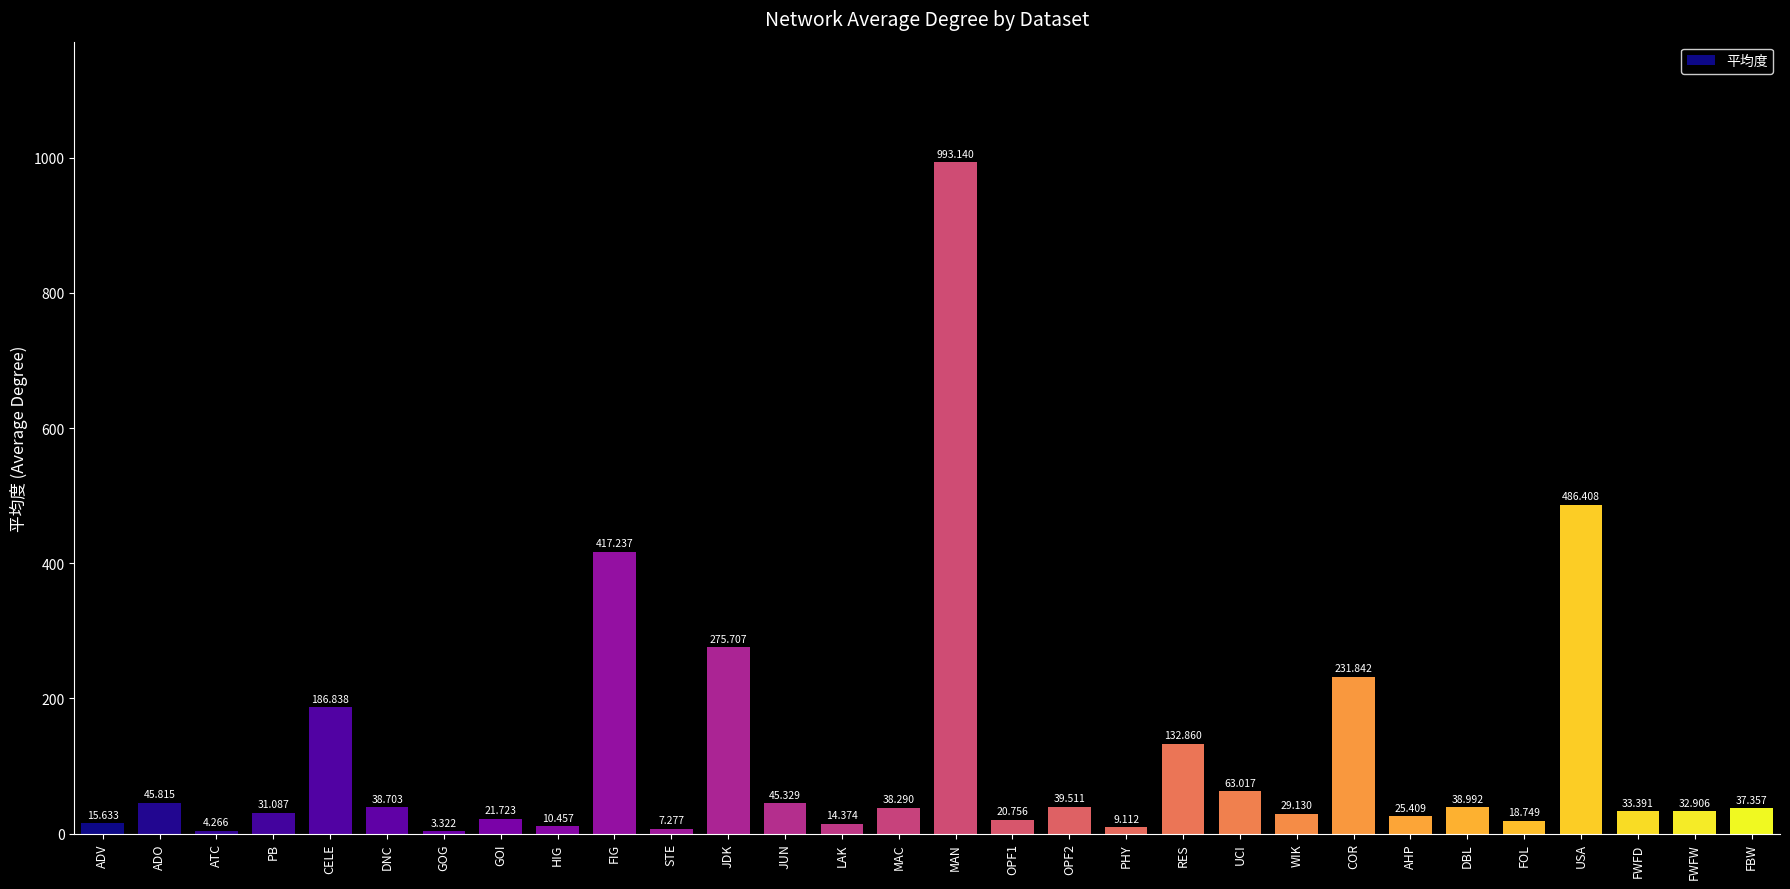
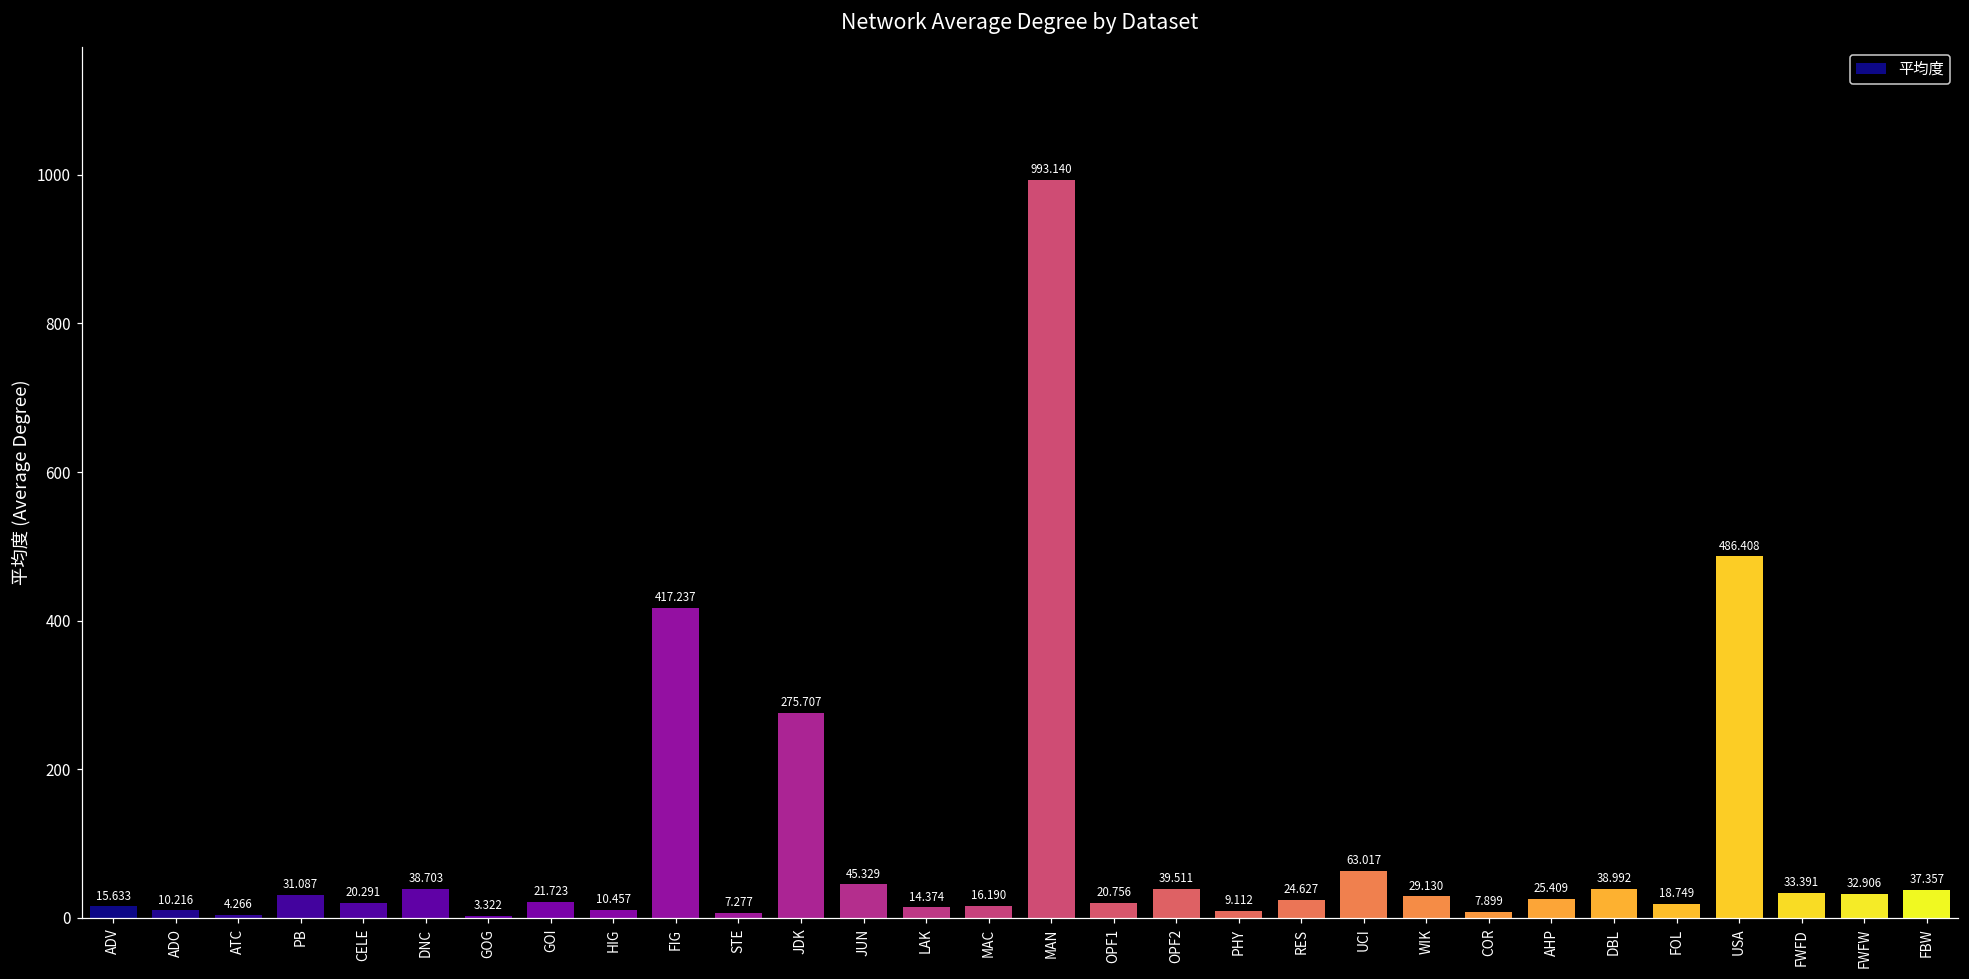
ADO: 45.815 -> 10.216
CELE: 186.838 -> 20.291
MAC: 38.290 -> 16.190
RES: 132.860 -> 24.627
COR: 231.842 -> 7.899
